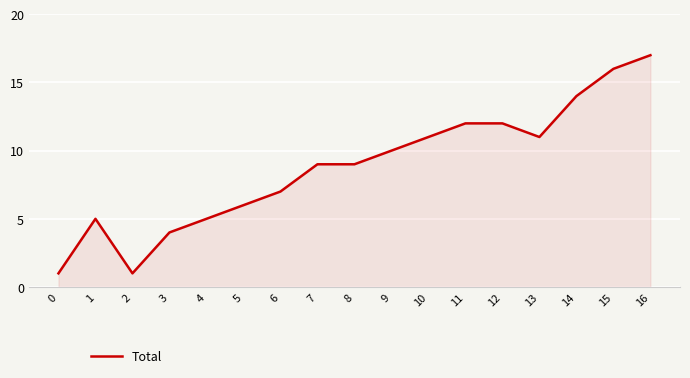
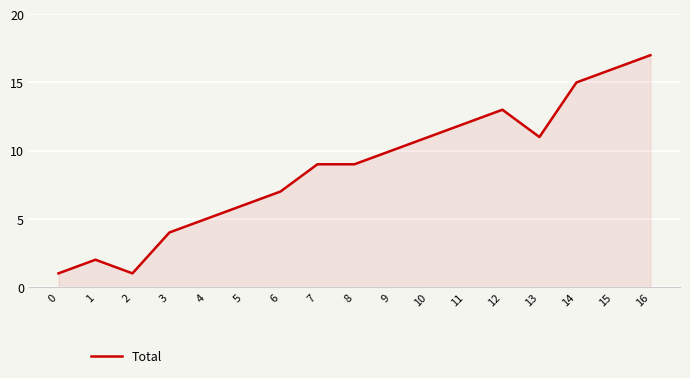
1: 5 -> 2
12: 12 -> 13
14: 14 -> 15
